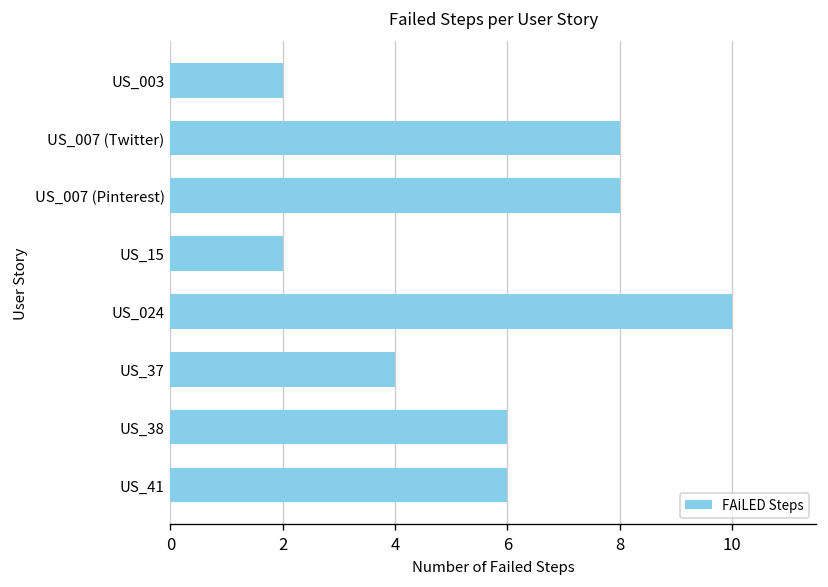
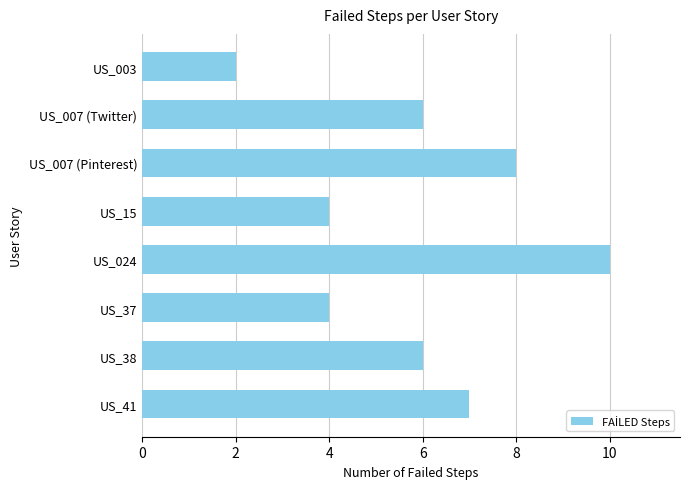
US_007 (Twitter): 8 -> 6
US_15: 2 -> 4
US_41: 6 -> 7
